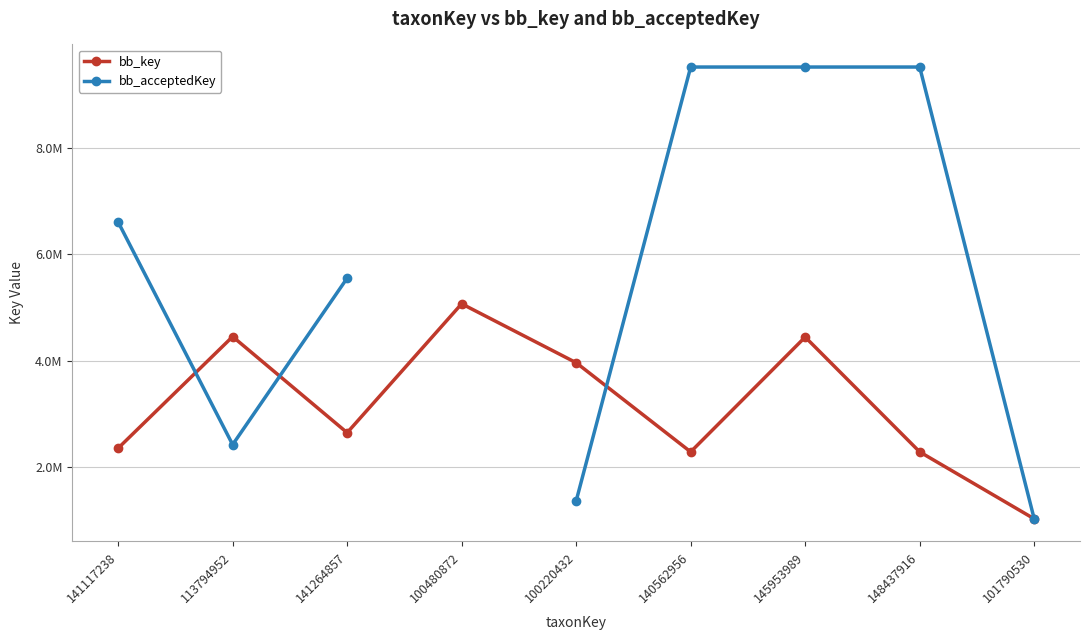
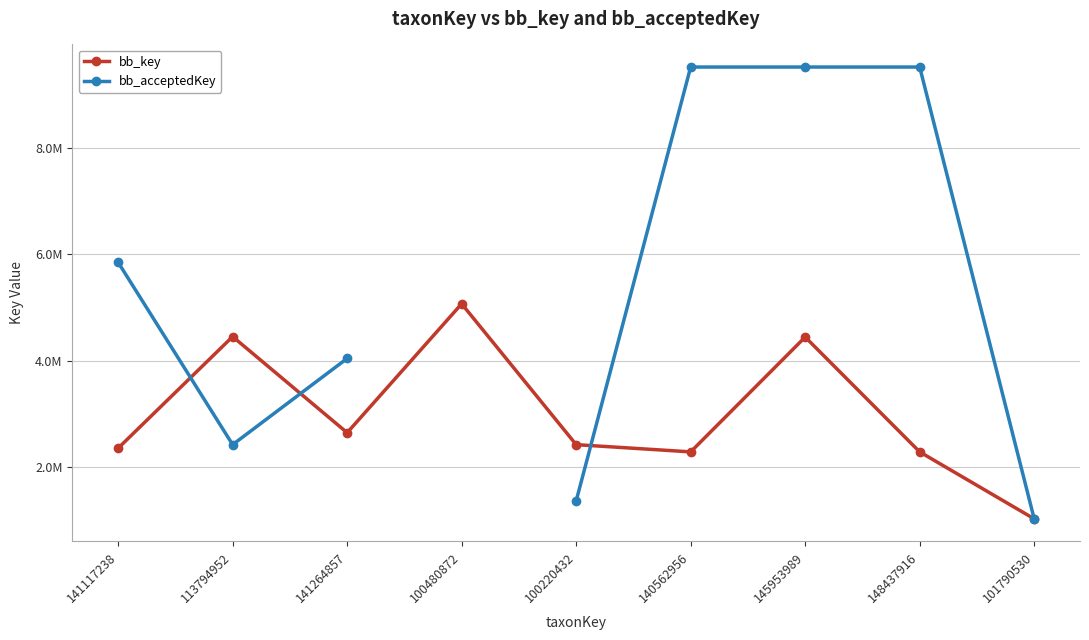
bb_acceptedKey, 141117238: 6600000 -> 5900000
bb_acceptedKey, 141264857: 5600000 -> 4000000
bb_key, 100220432: 4000000 -> 2400000
